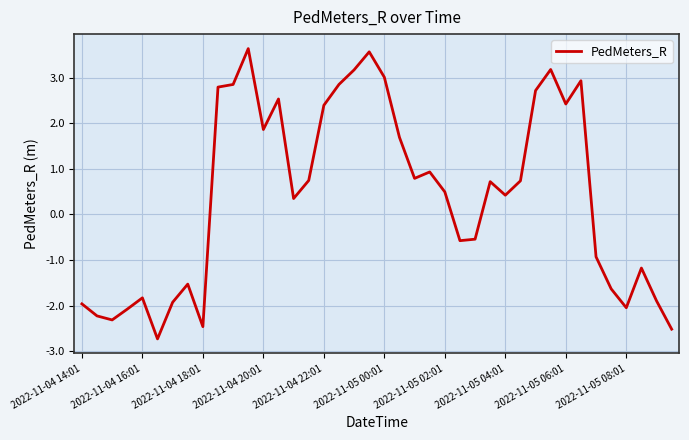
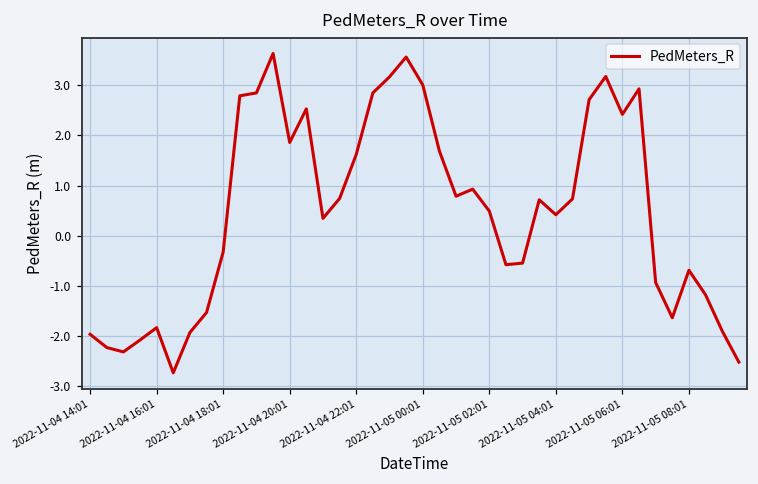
2022-11-04 18:01: -2.5 -> -0.3
2022-11-04 22:01: 2.4 -> 1.6
2022-11-05 08:01: -2.0 -> -0.7
